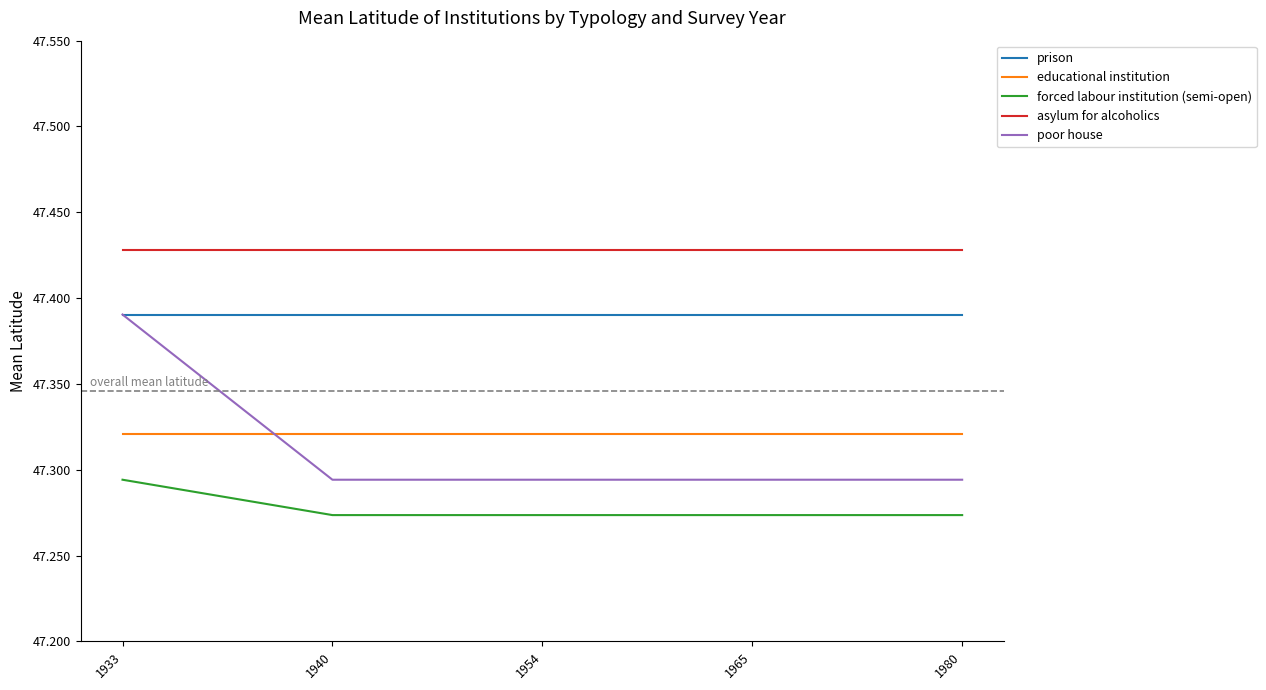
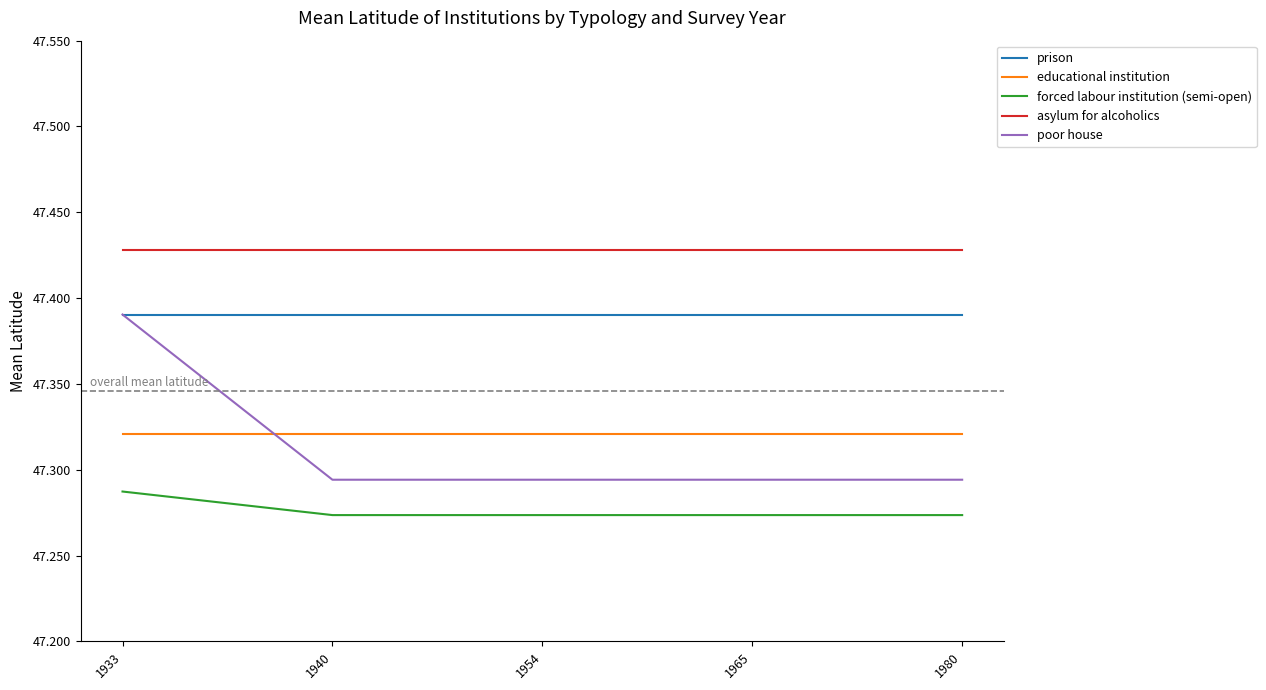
forced labour institution (semi-open), 1933: 47.294 -> 47.287
